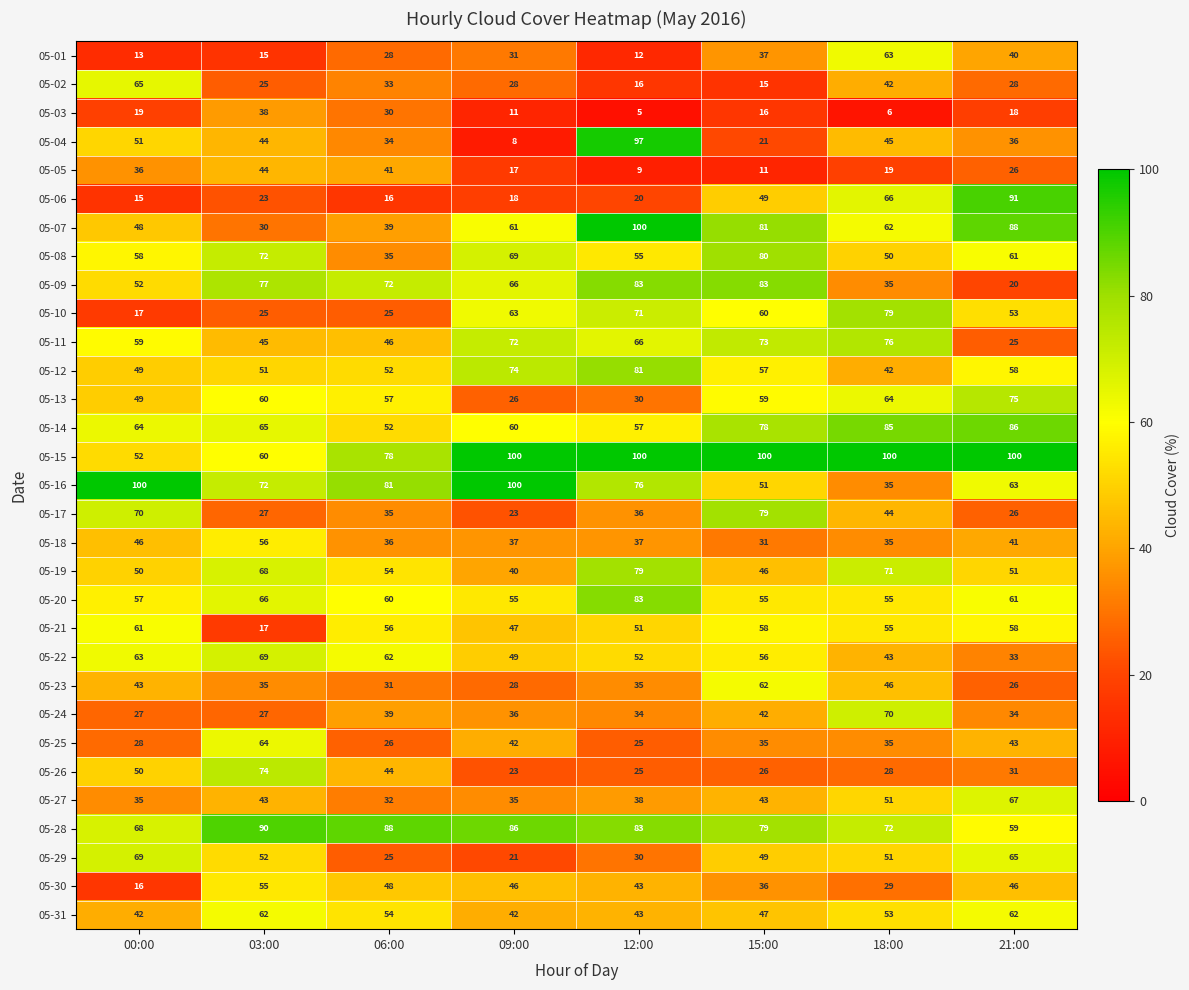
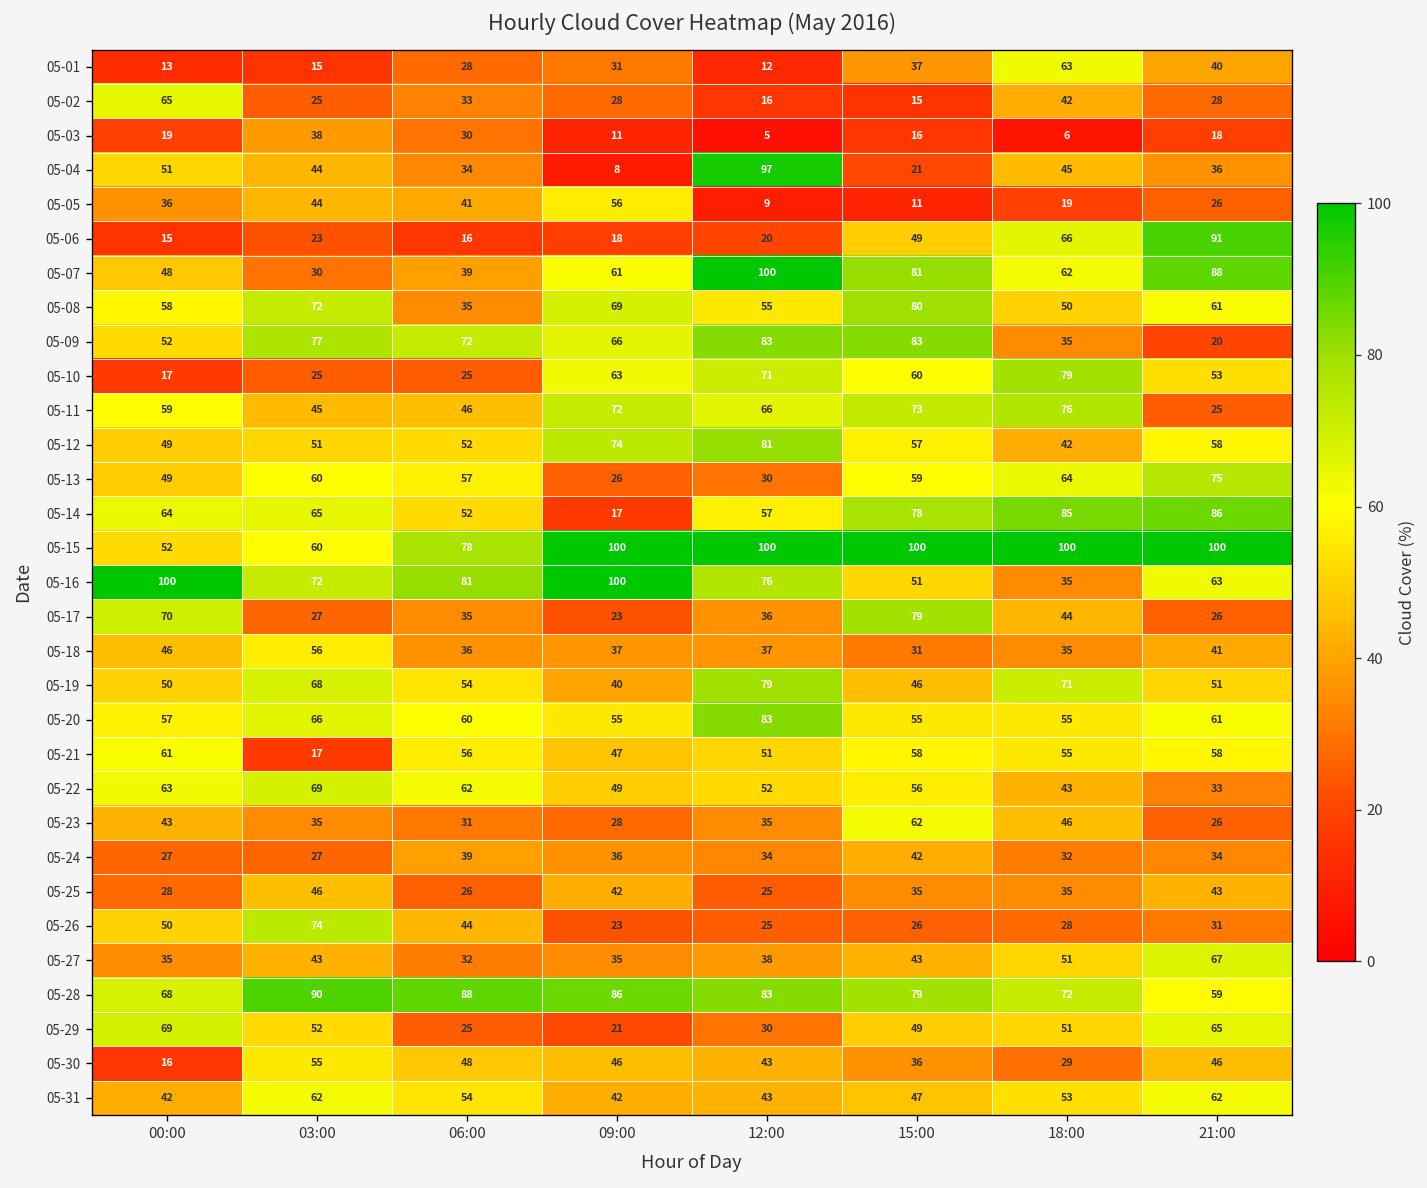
05-05, 09:00: 17 -> 56
05-14, 09:00: 60 -> 17
05-24, 18:00: 70 -> 32
05-25, 03:00: 64 -> 46
